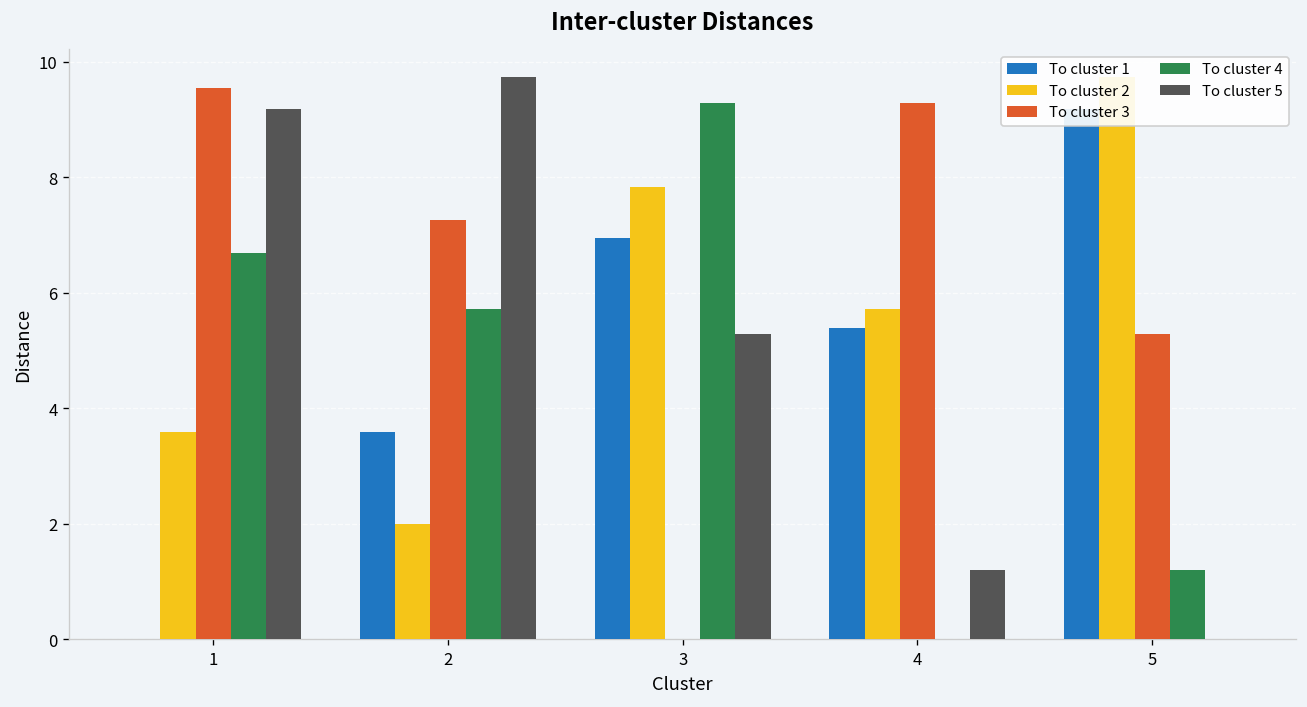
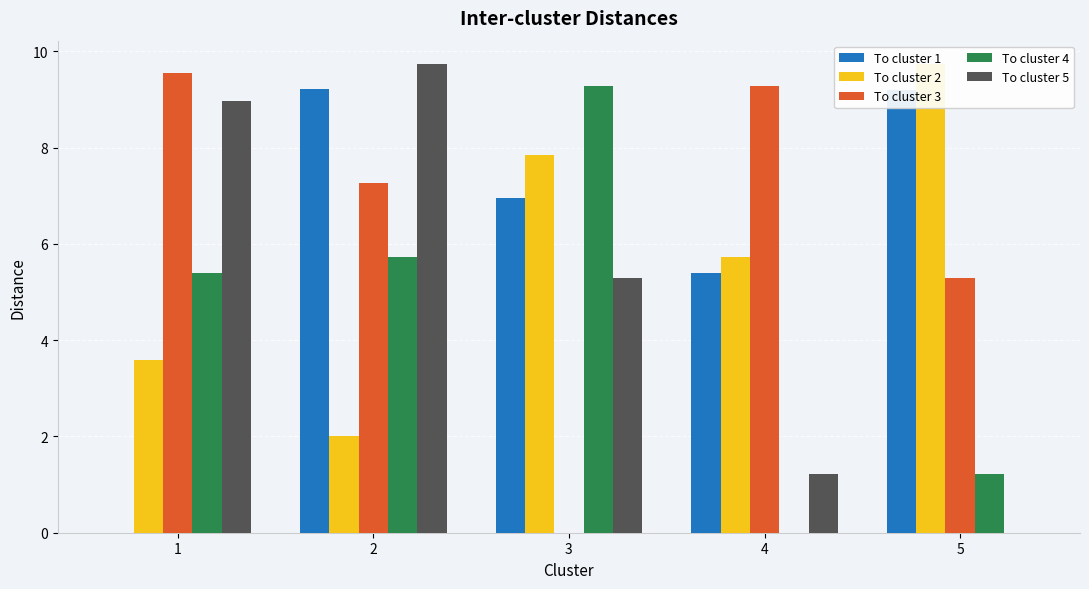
To cluster 4, 1: 6.7 -> 5.4
To cluster 5, 1: 9.2 -> 9.0
To cluster 1, 2: 3.6 -> 9.2
